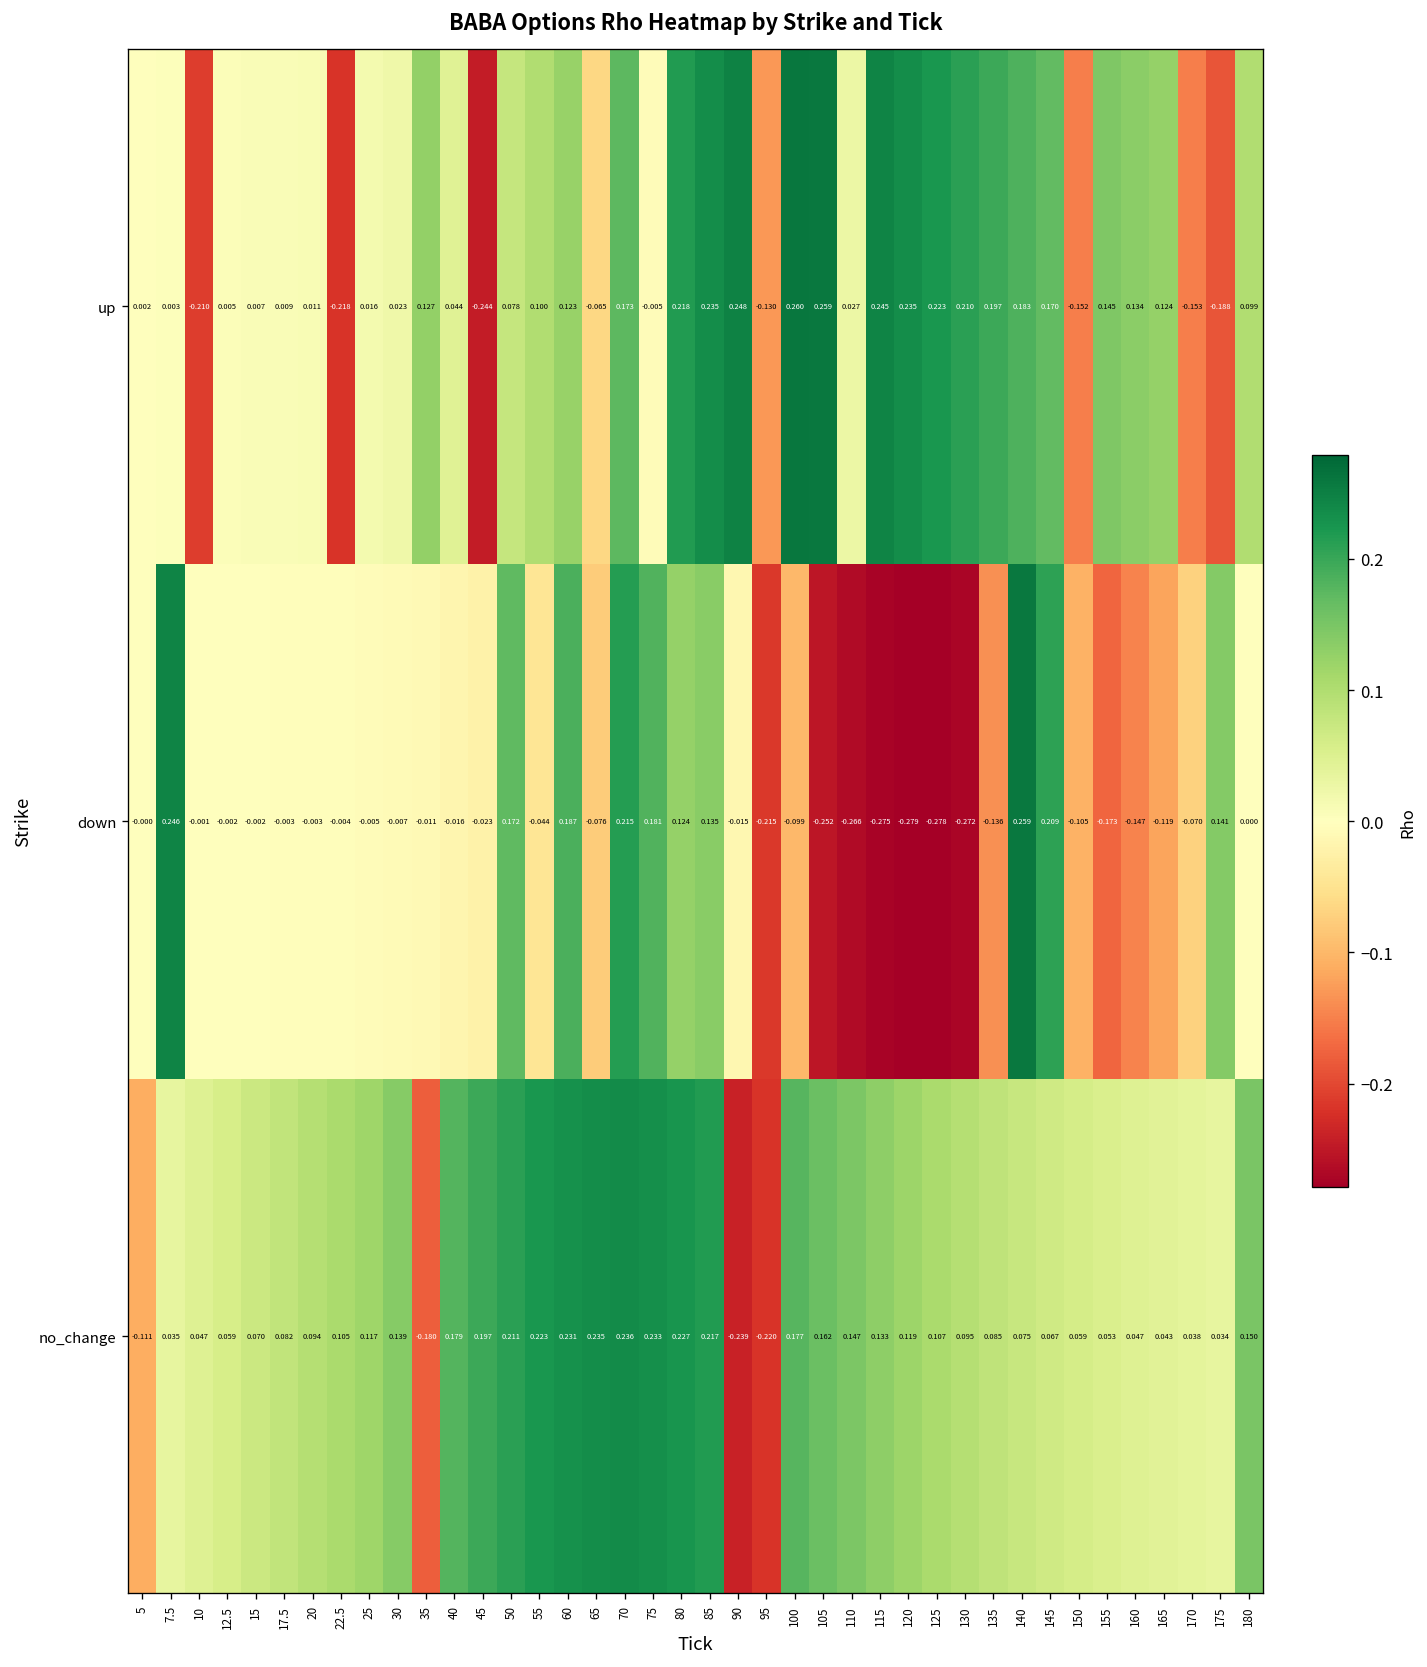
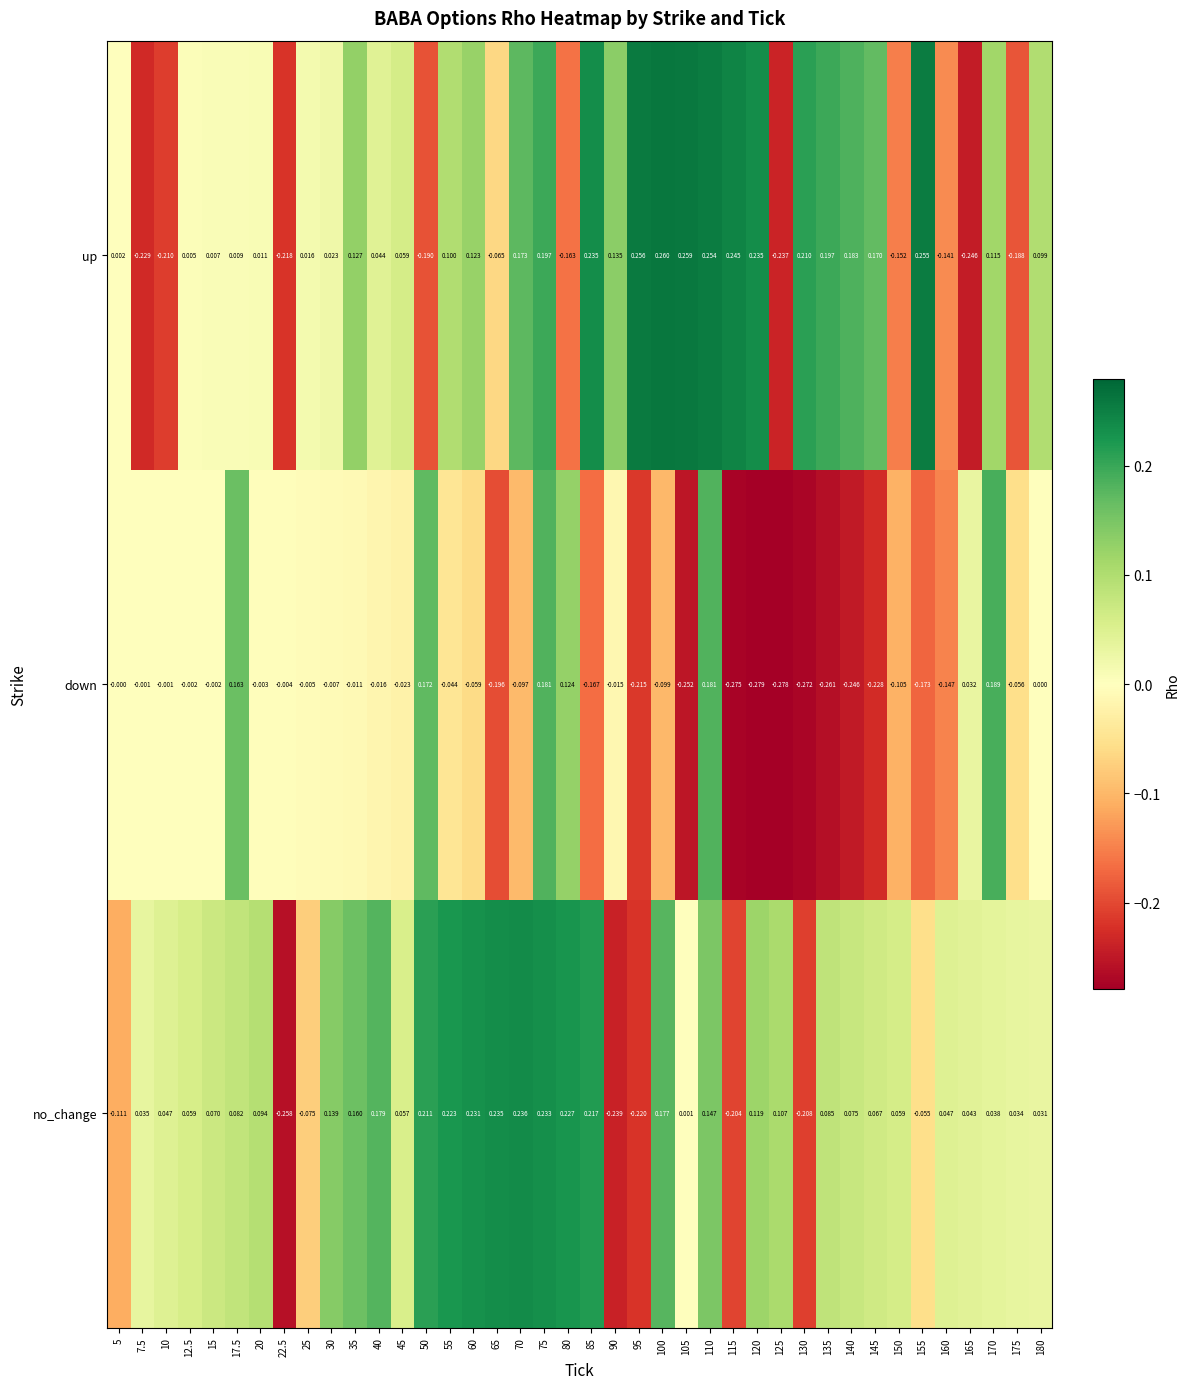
up, 7.5: 0.003 -> -0.229
up, 45: -0.244 -> 0.059
up, 50: 0.078 -> -0.190
up, 75: -0.005 -> 0.197
up, 80: 0.218 -> -0.163
up, 90: 0.248 -> 0.135
up, 95: -0.130 -> 0.256
up, 110: 0.027 -> 0.254
up, 125: 0.223 -> -0.237
up, 155: 0.145 -> 0.255
up, 160: 0.134 -> -0.141
up, 165: 0.124 -> -0.246
up, 170: -0.153 -> 0.115
down, 7.5: 0.246 -> -0.001
down, 17.5: -0.003 -> 0.163
down, 60: 0.187 -> -0.059
down, 65: -0.076 -> -0.196
down, 70: 0.215 -> -0.097
down, 85: 0.135 -> -0.167
down, 110: -0.266 -> 0.181
down, 135: -0.136 -> -0.261
down, 140: 0.259 -> -0.246
down, 145: 0.209 -> -0.228
down, 165: -0.119 -> 0.032
down, 170: -0.070 -> 0.189
down, 175: 0.141 -> -0.056
no_change, 22.5: 0.105 -> -0.258
no_change, 25: 0.117 -> -0.075
no_change, 35: -0.180 -> 0.160
no_change, 45: 0.197 -> 0.057
no_change, 105: 0.162 -> 0.001
no_change, 115: 0.133 -> -0.204
no_change, 130: 0.095 -> -0.208
no_change, 155: 0.053 -> -0.055
no_change, 180: 0.150 -> 0.031
